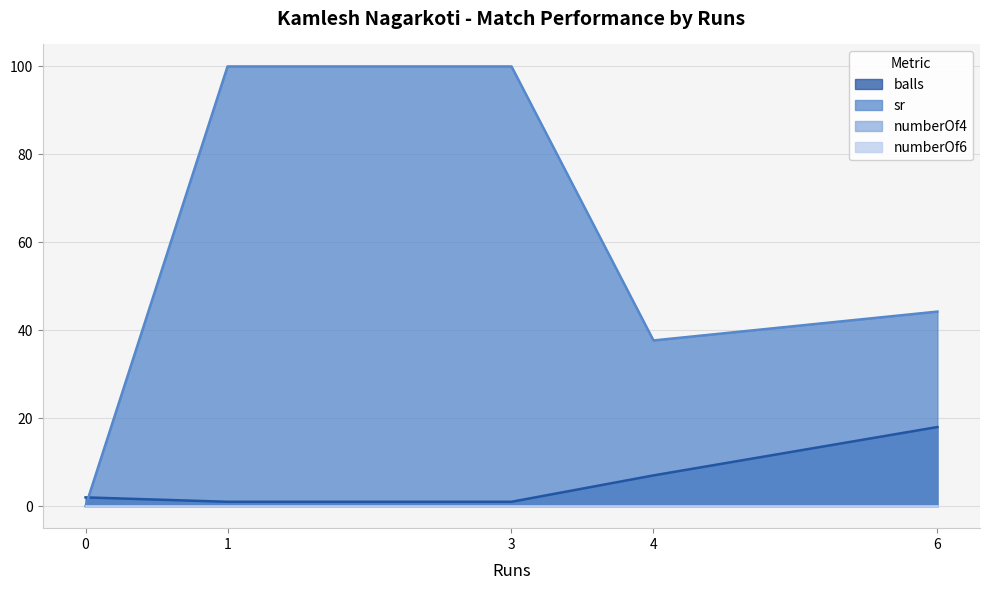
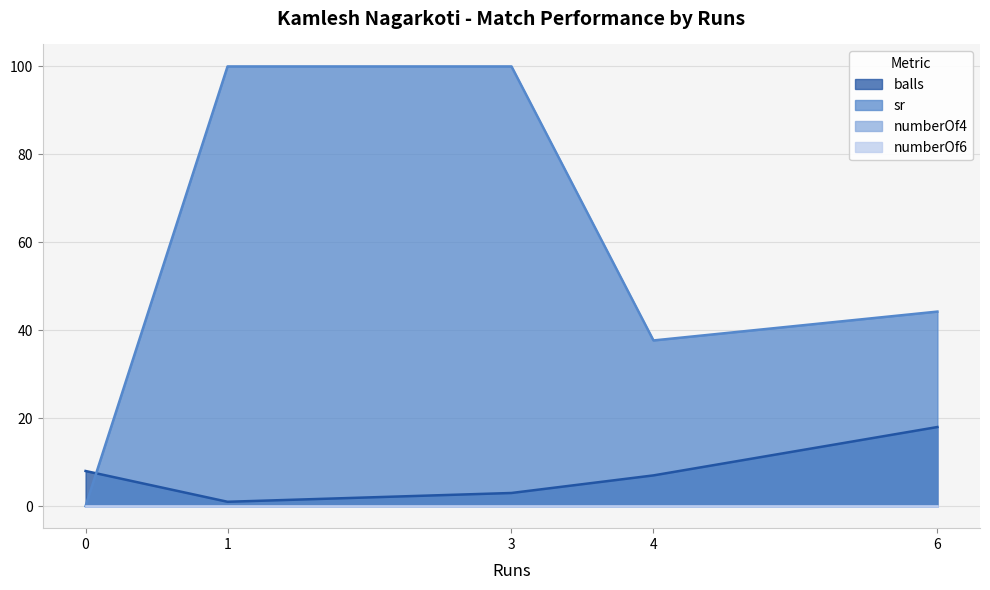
balls, 0: 2 -> 8
balls, 3: 1 -> 3
